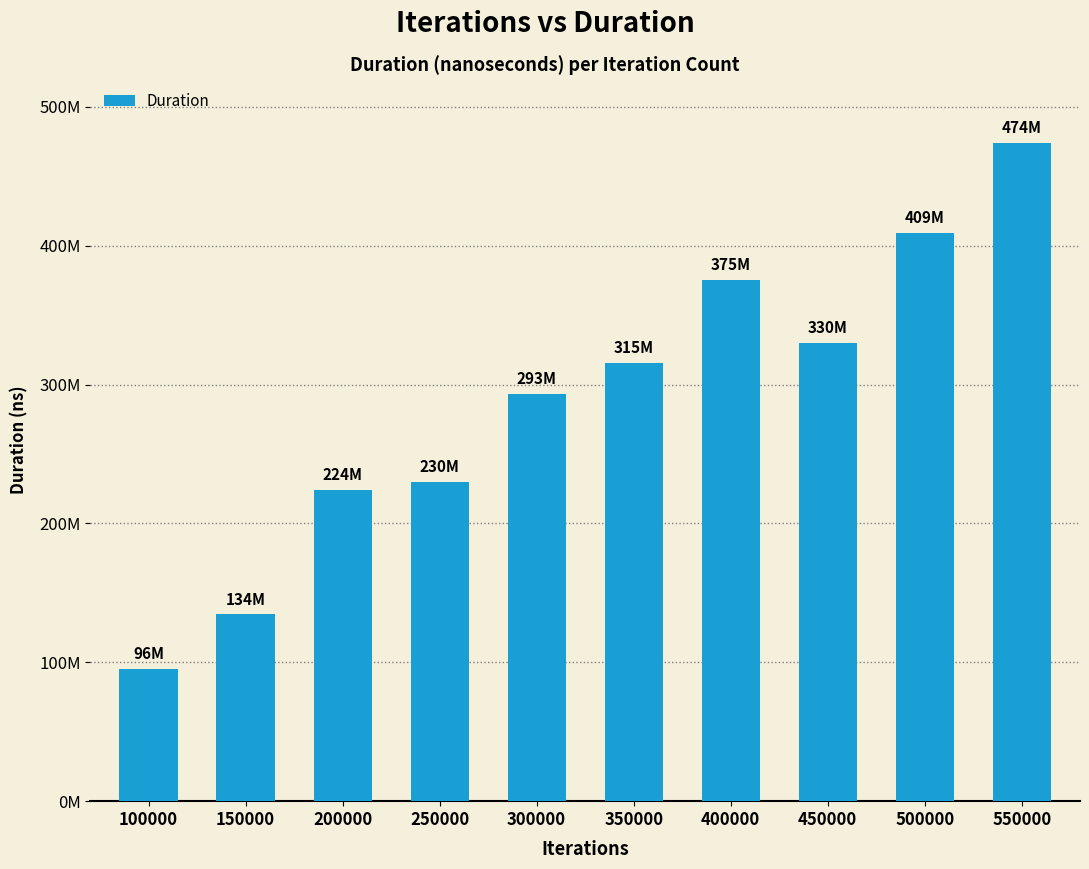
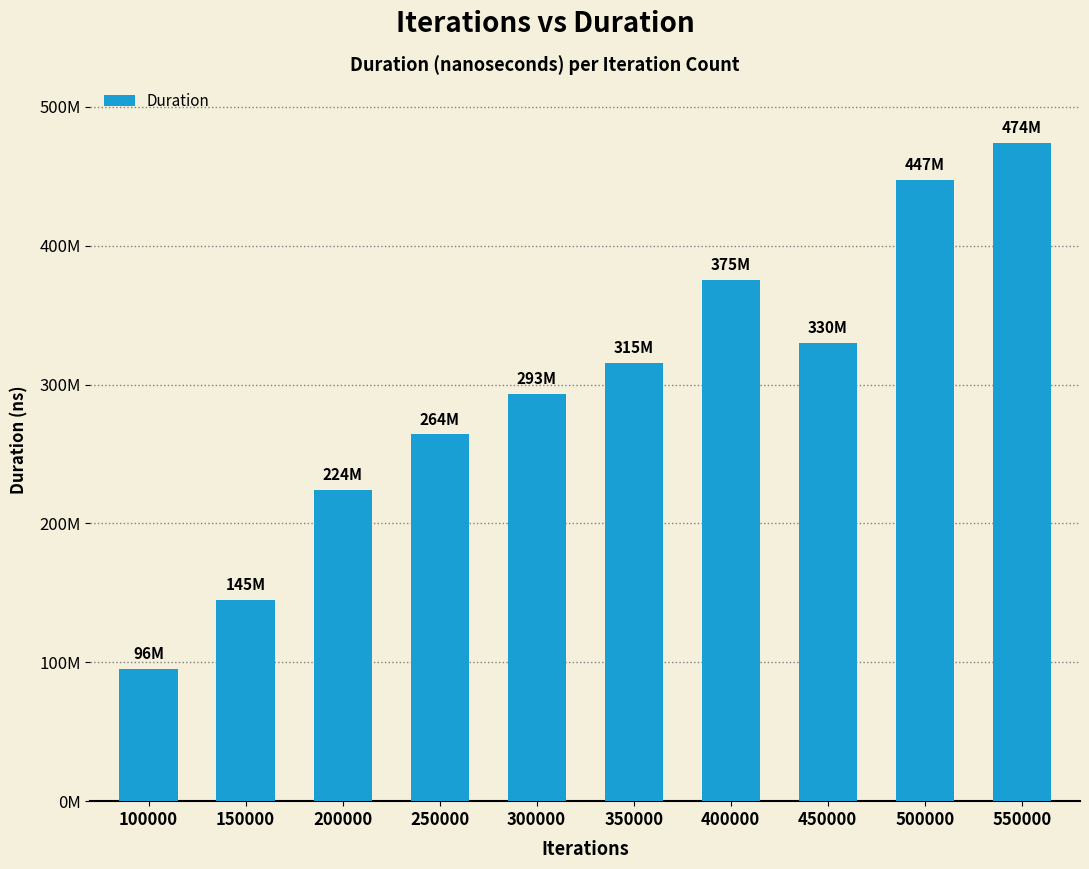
150000: 134M -> 145M
250000: 230M -> 264M
500000: 409M -> 447M
